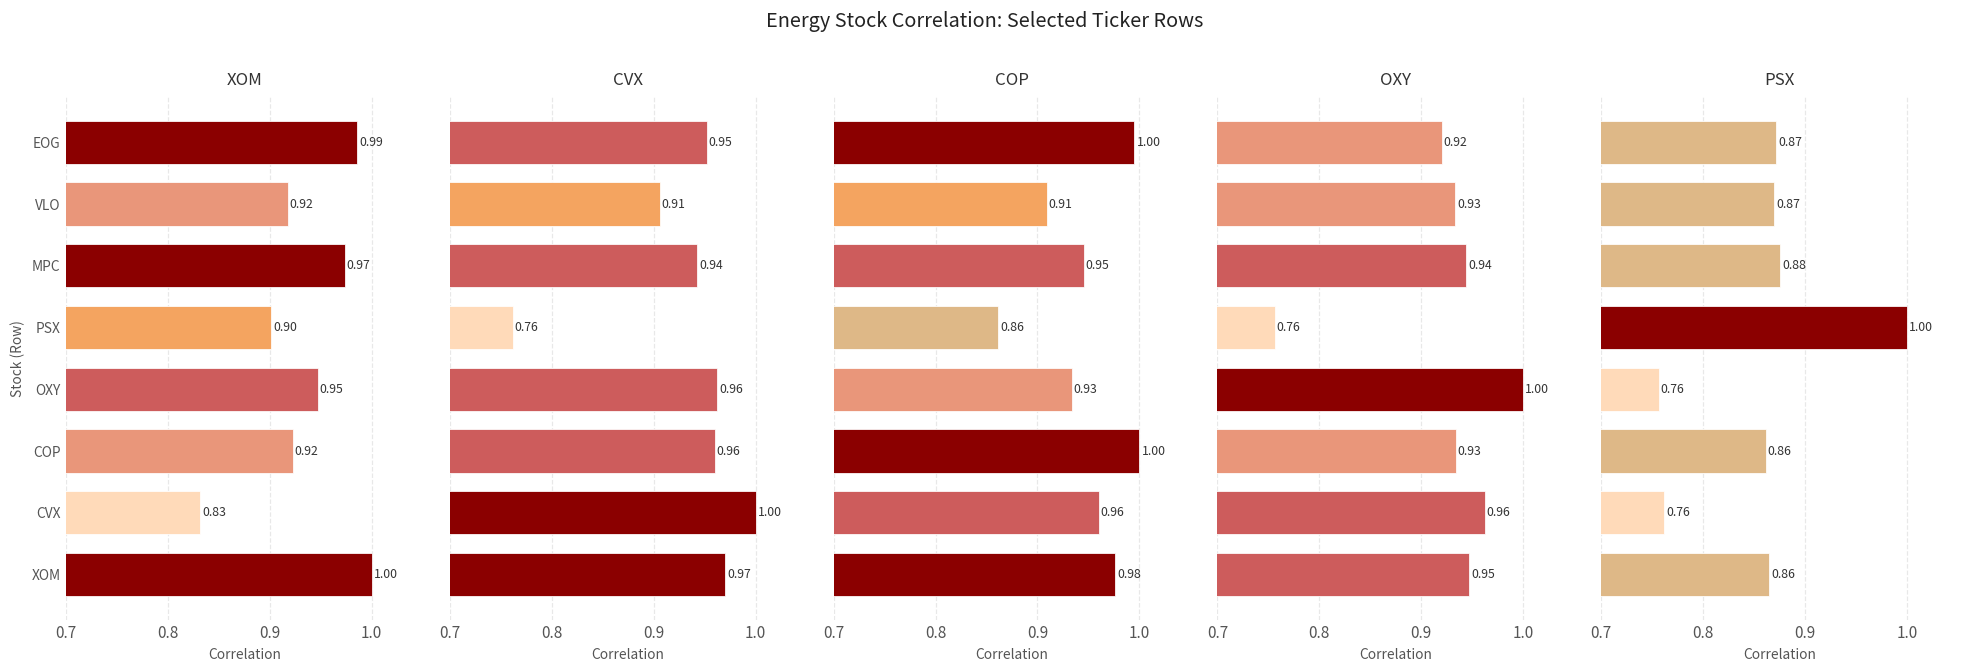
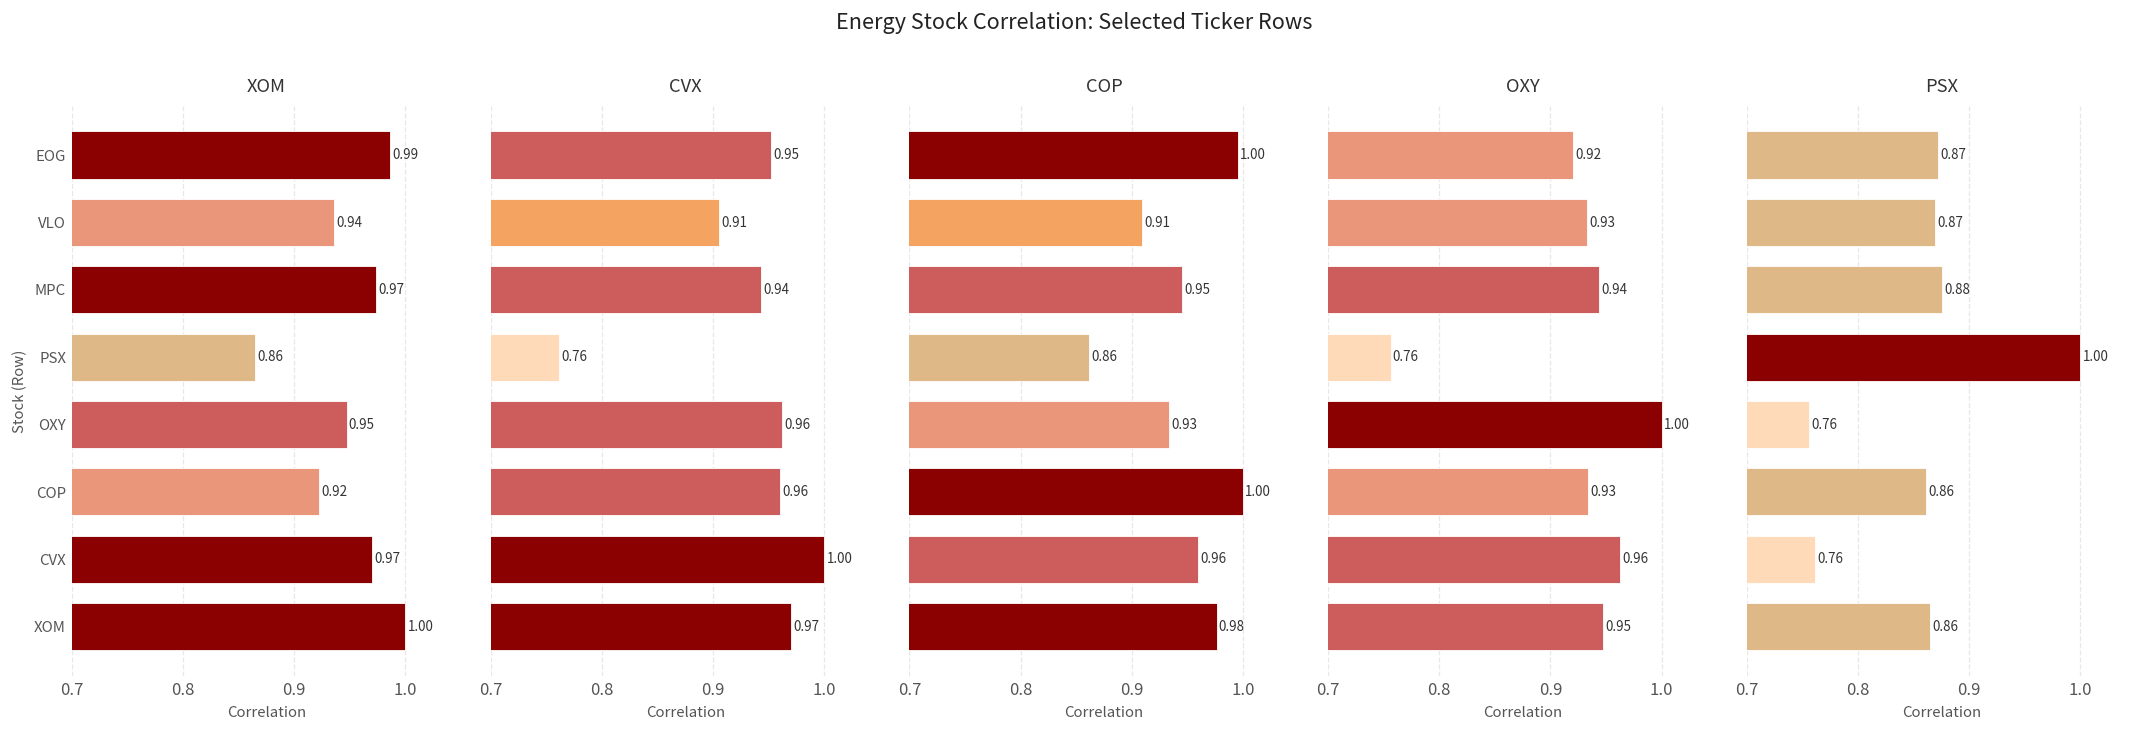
XOM, VLO: 0.92 -> 0.94
XOM, PSX: 0.90 -> 0.86
XOM, CVX: 0.83 -> 0.97
